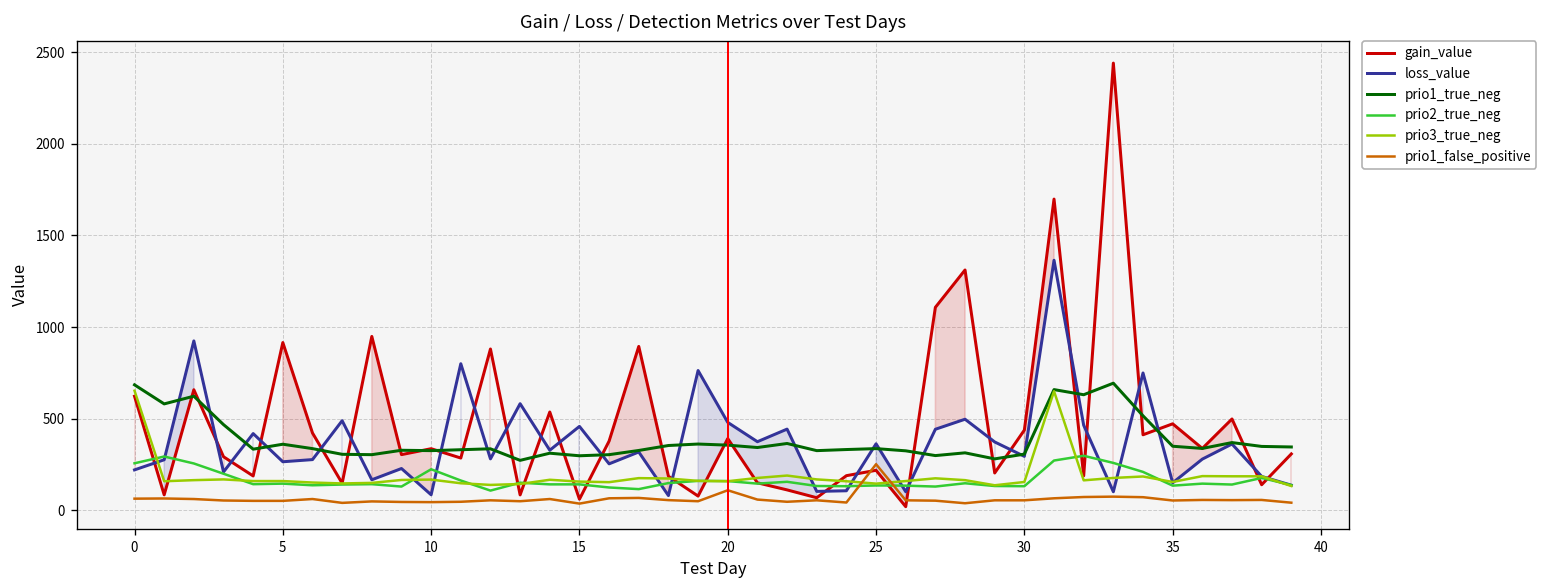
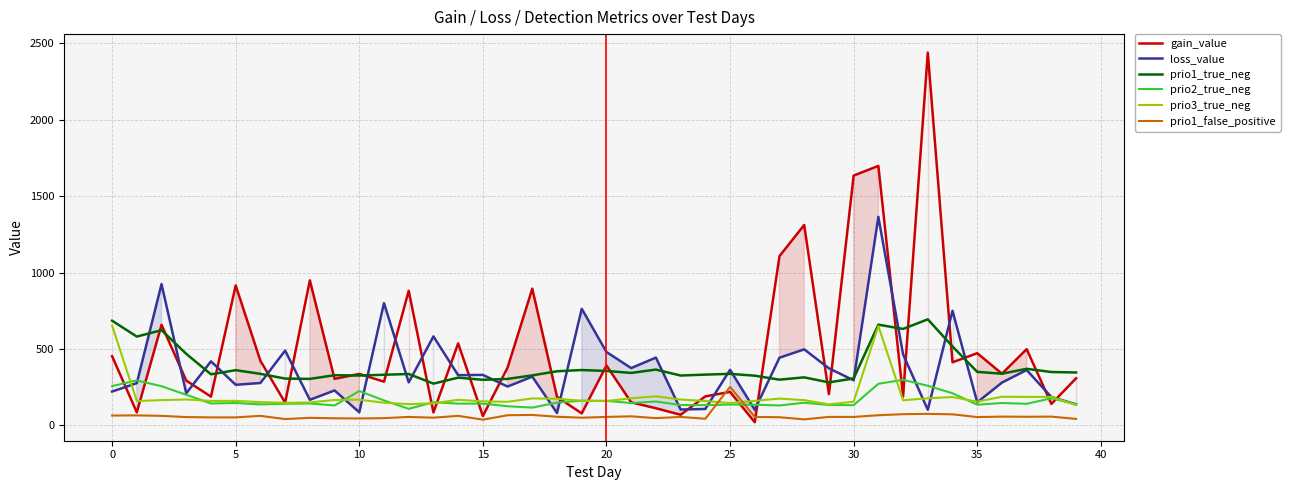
gain_value, 0: 620 -> 450
loss_value, 15: 460 -> 330
prio1_false_positive, 20: 110 -> 60
gain_value, 30: 440 -> 1630
